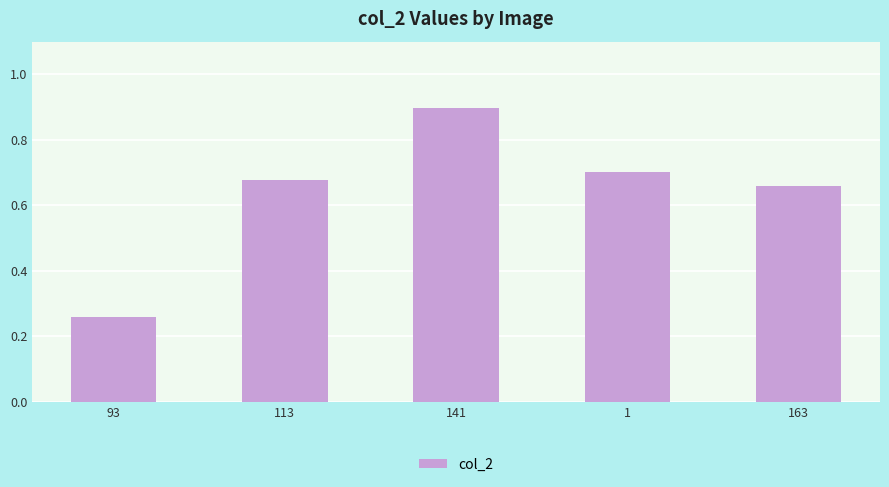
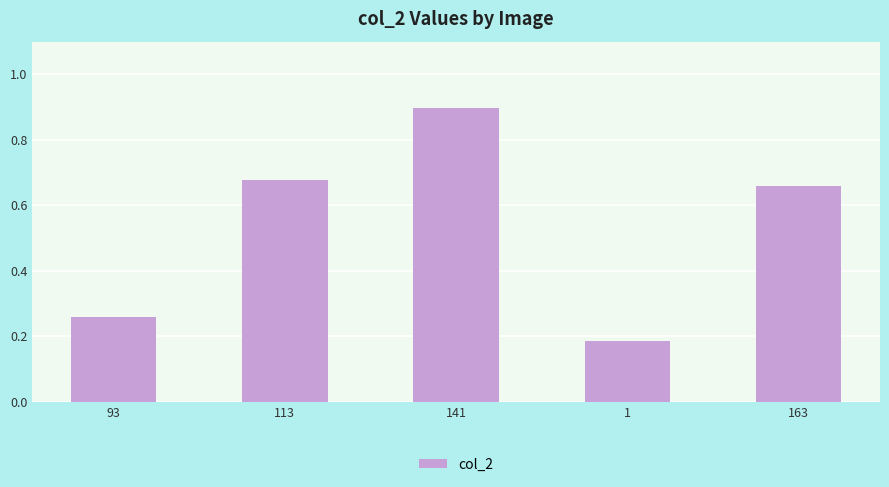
1: 0.70 -> 0.19
